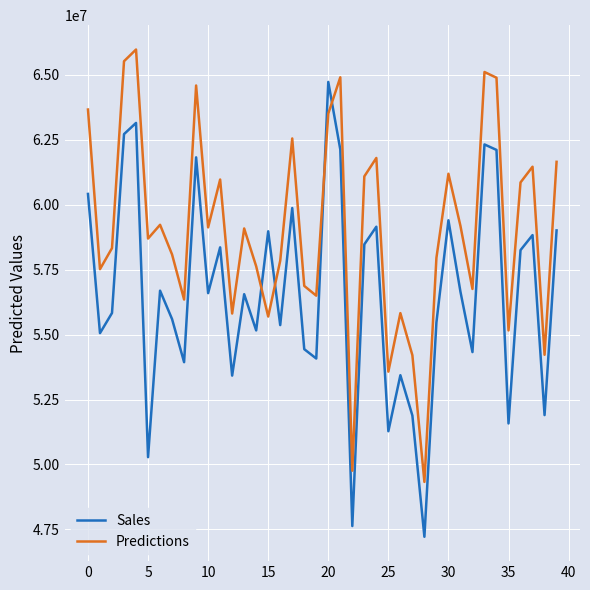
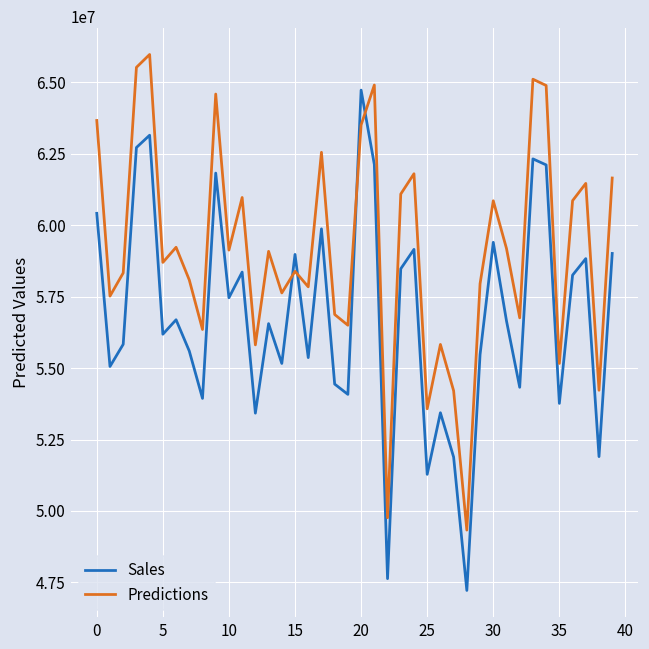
Sales, 5: 50300000 -> 56200000
Sales, 10: 56600000 -> 57500000
Predictions, 15: 55700000 -> 58400000
Predictions, 30: 61200000 -> 60900000
Sales, 35: 51600000 -> 53800000
